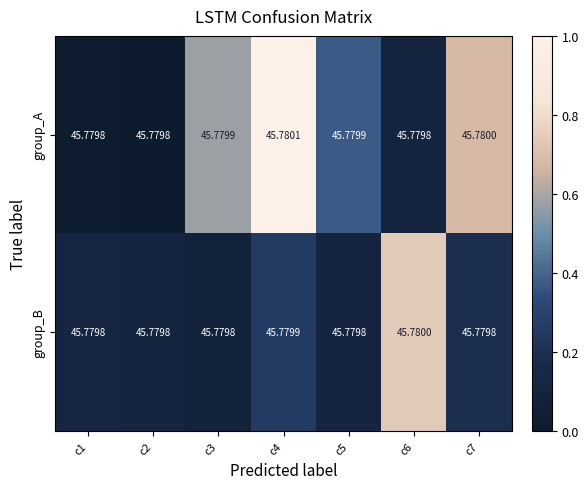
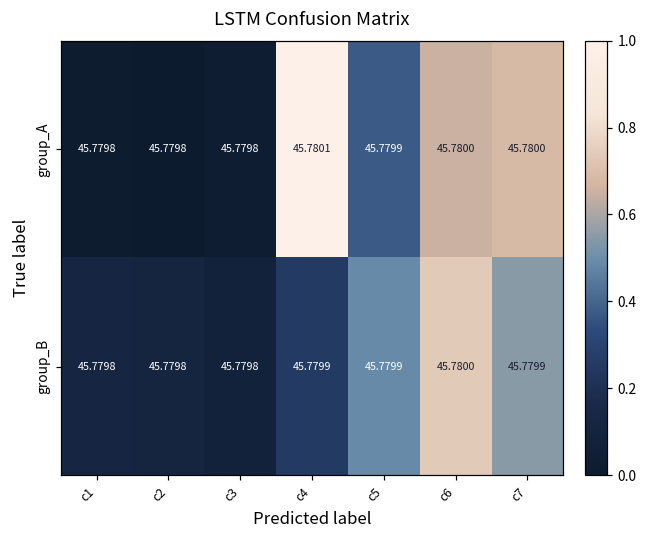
group_A, c3: 45.7799 -> 45.7798
group_A, c6: 45.7798 -> 45.7800
group_B, c5: 45.7798 -> 45.7799
group_B, c7: 45.7798 -> 45.7799
